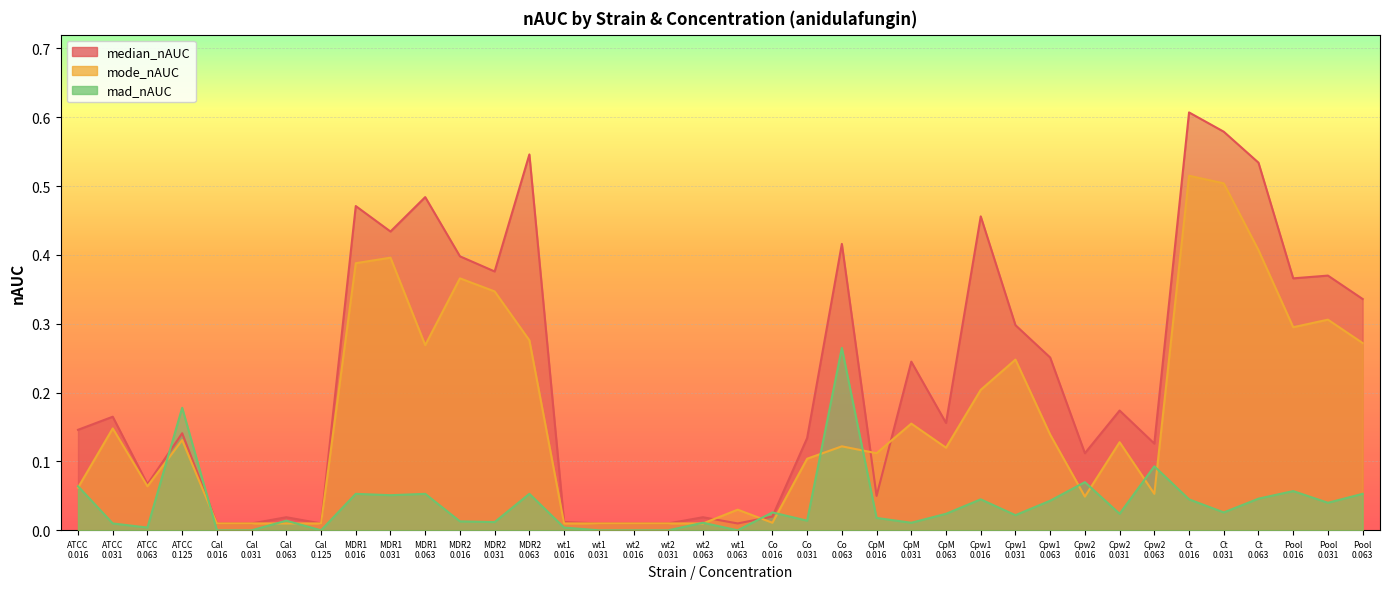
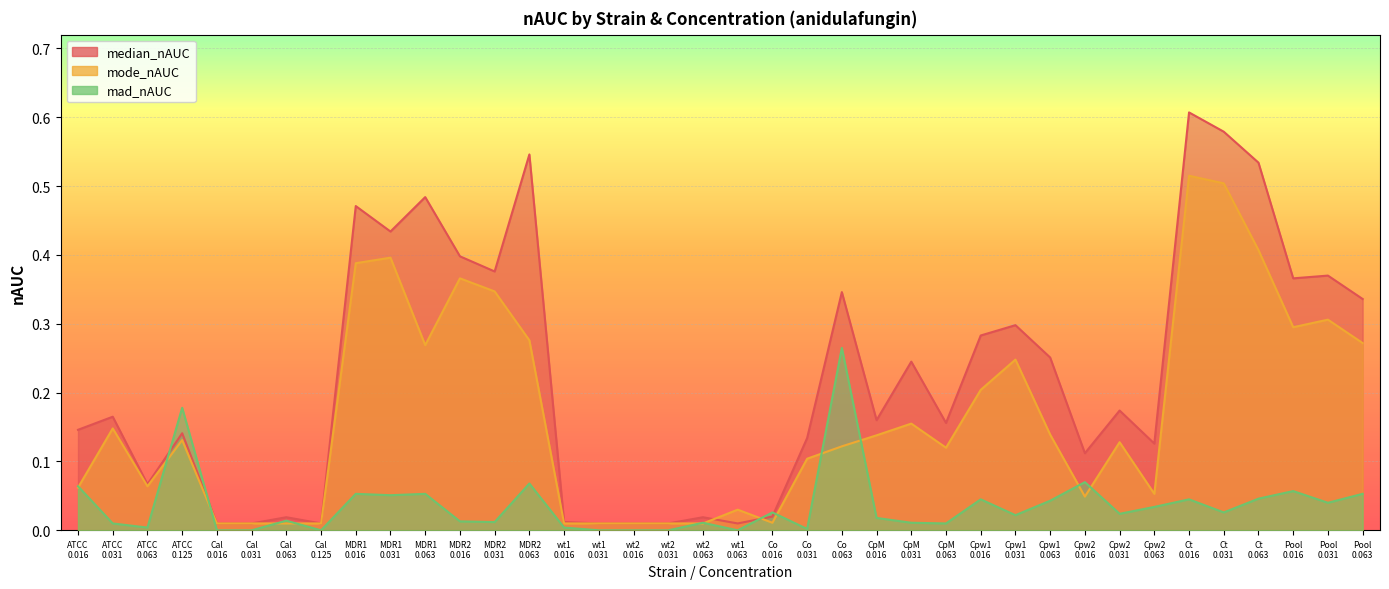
mad_nAUC, MDR2 0.063: 0.05 -> 0.07
mad_nAUC, Co 0.031: 0.01 -> 0.00
median_nAUC, Co 0.063: 0.42 -> 0.35
median_nAUC, CpM 0.016: 0.05 -> 0.16
mode_nAUC, CpM 0.016: 0.11 -> 0.14
mad_nAUC, CpM 0.063: 0.02 -> 0.01
median_nAUC, Cpw1 0.016: 0.46 -> 0.28
mad_nAUC, Cpw2 0.063: 0.09 -> 0.03
